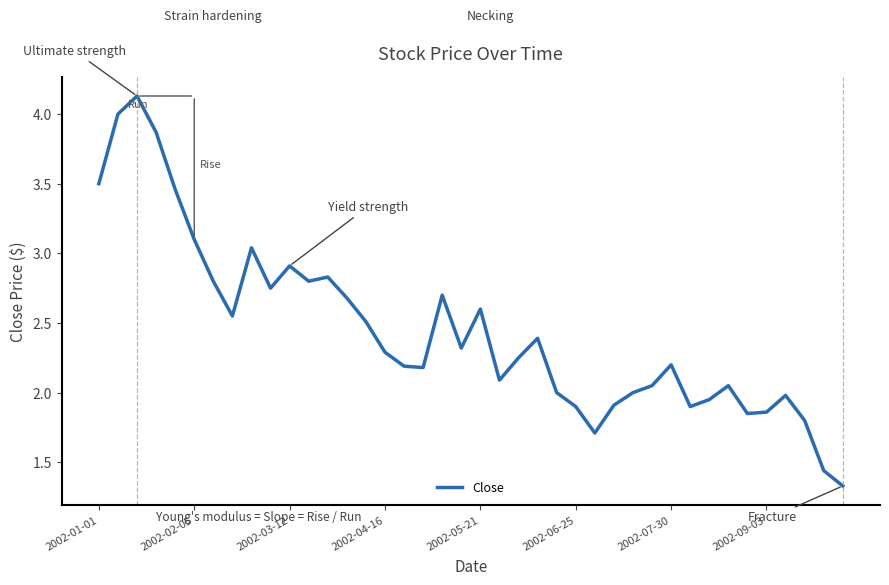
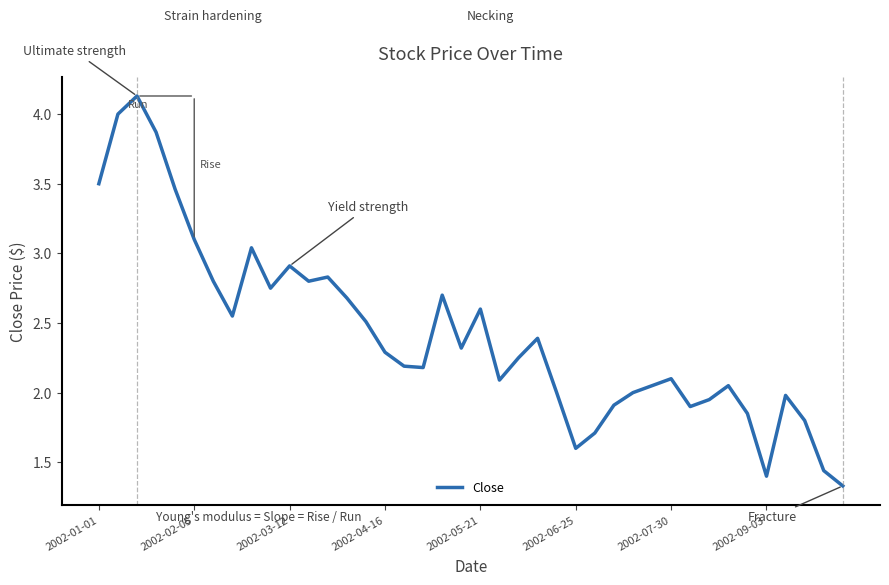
2002-06-25: 1.9 -> 1.6
2002-07-30: 2.2 -> 2.1
2002-09-03: 1.86 -> 1.40
